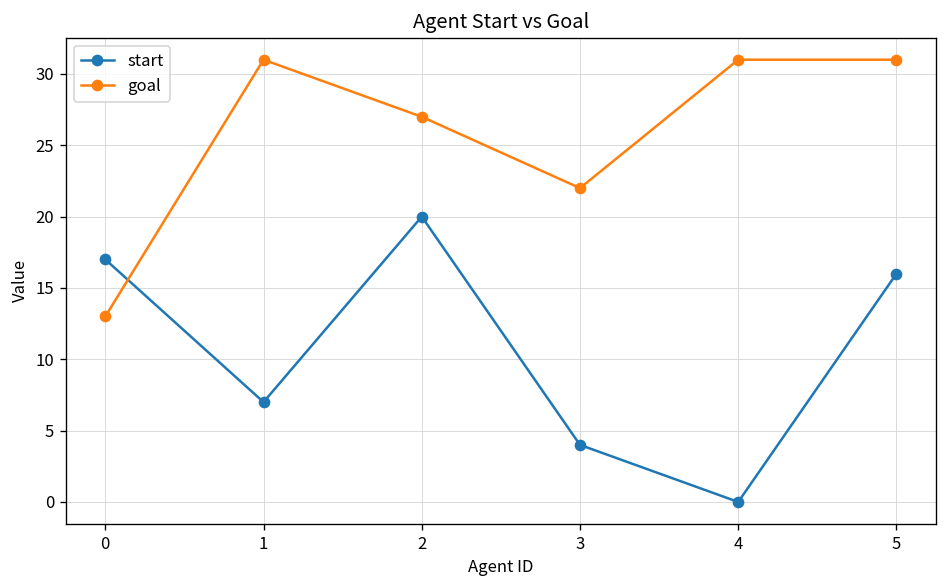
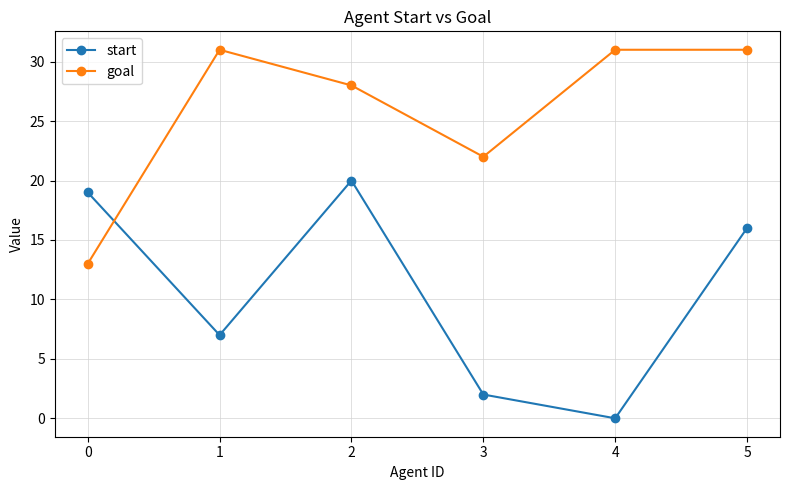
start, 0: 17 -> 19
goal, 2: 27 -> 28
start, 3: 4 -> 2
